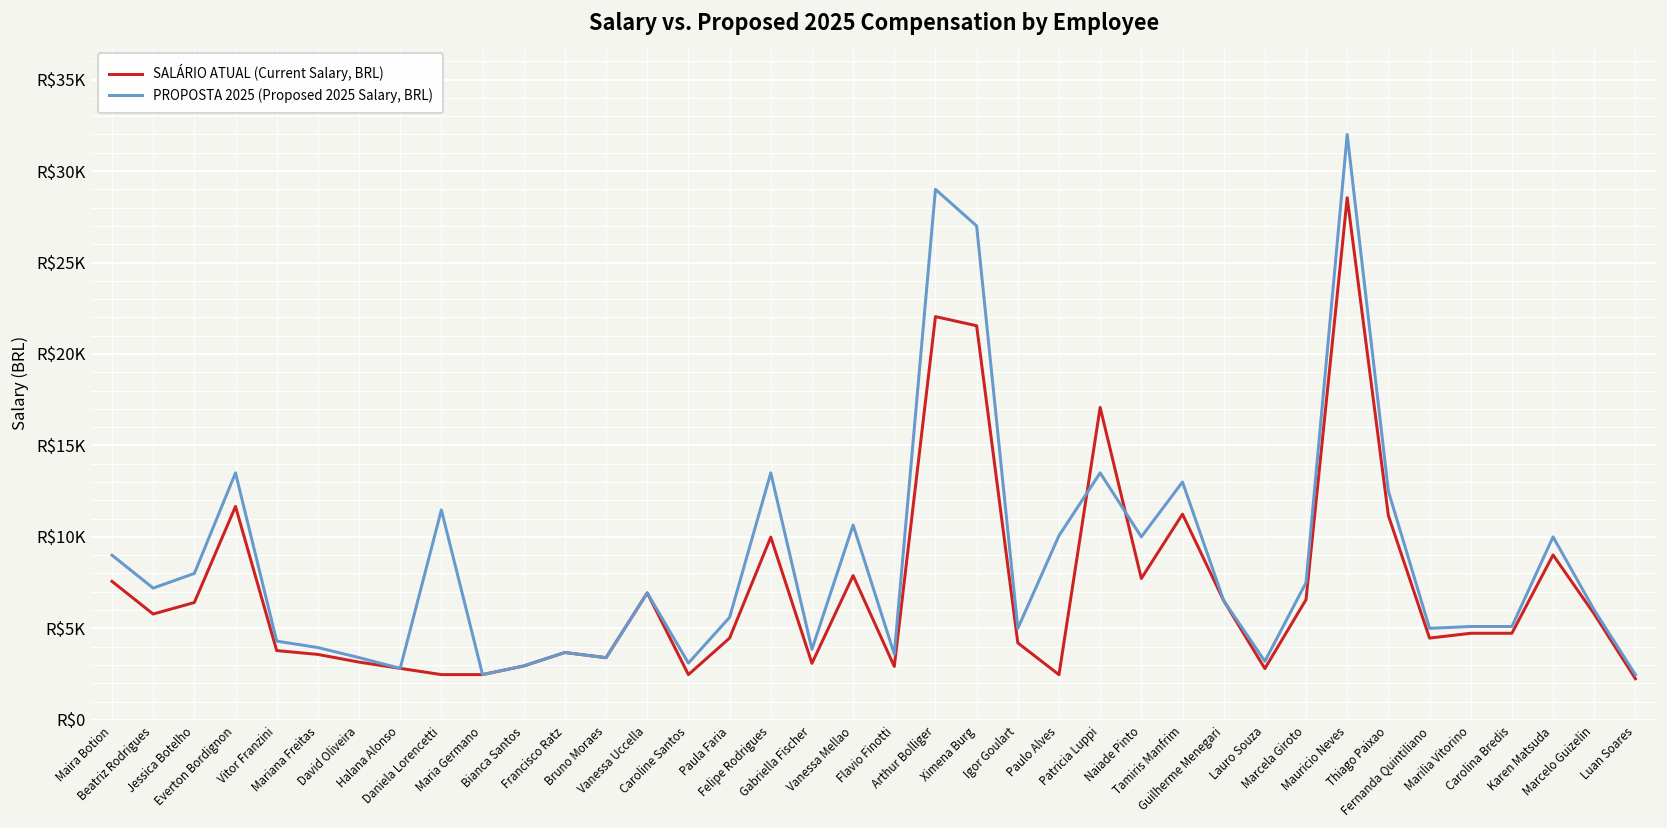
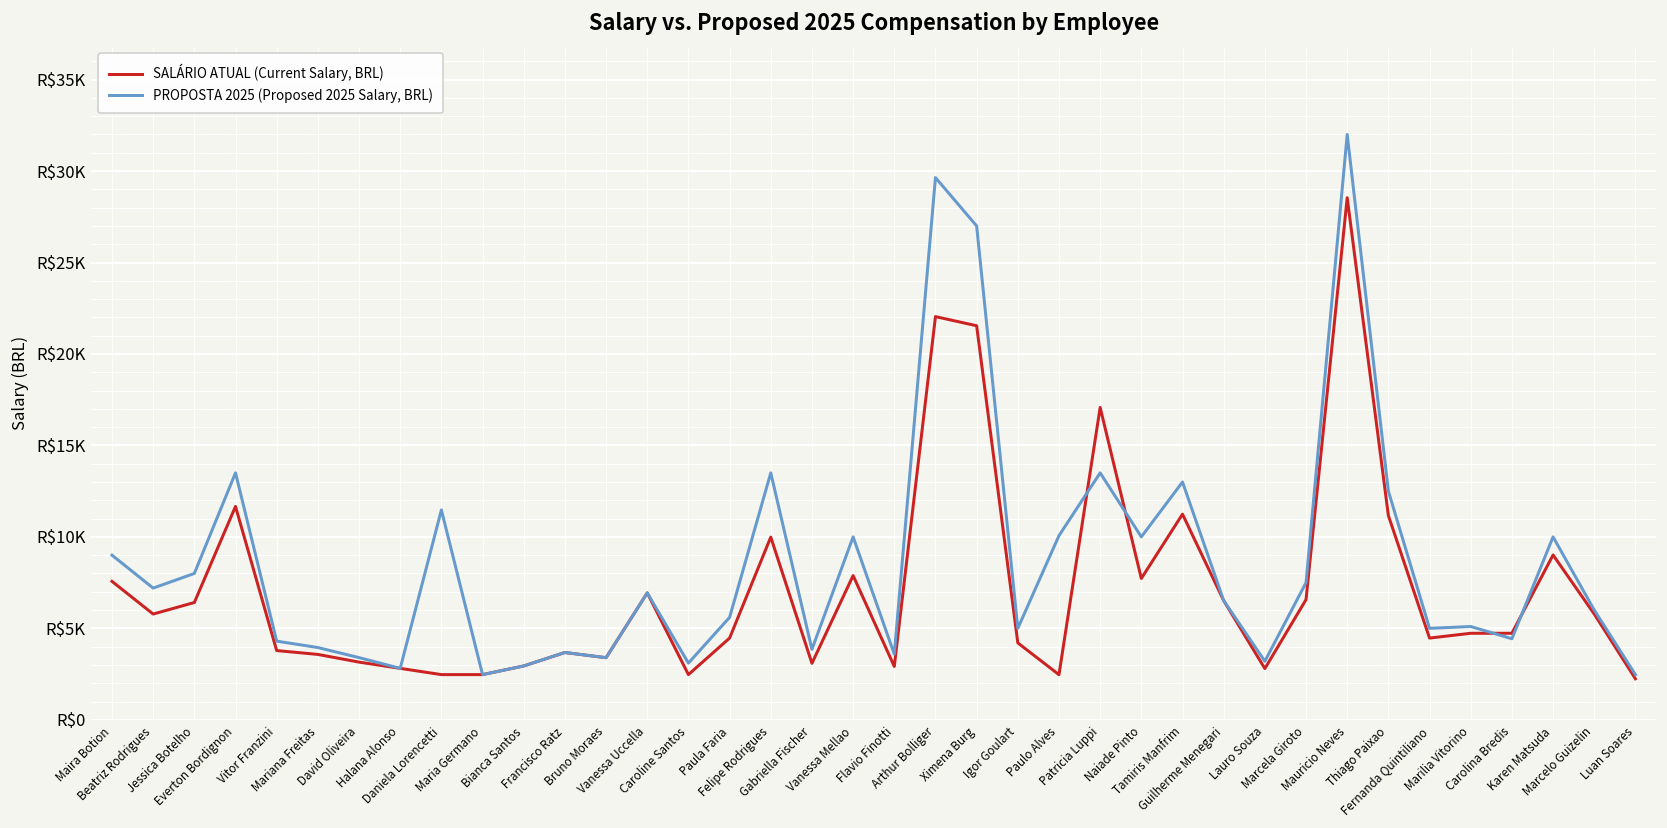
PROPOSTA 2025 (Proposed 2025 Salary, BRL), Vanessa Mellao: R$10600 -> R$10000
PROPOSTA 2025 (Proposed 2025 Salary, BRL), Arthur Bolliger: R$29000 -> R$29600
PROPOSTA 2025 (Proposed 2025 Salary, BRL), Carolina Bredis: R$5100 -> R$4400
